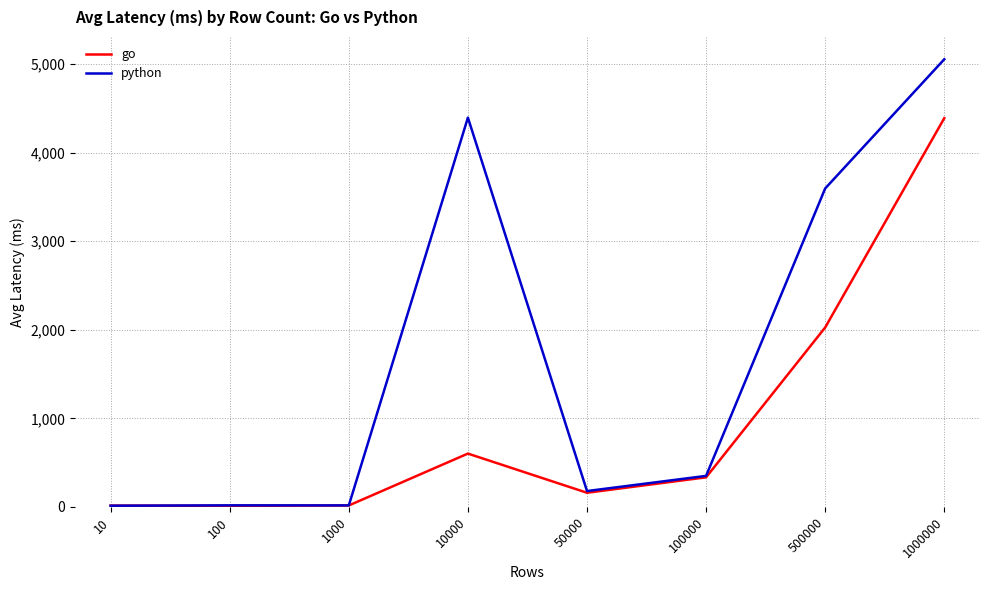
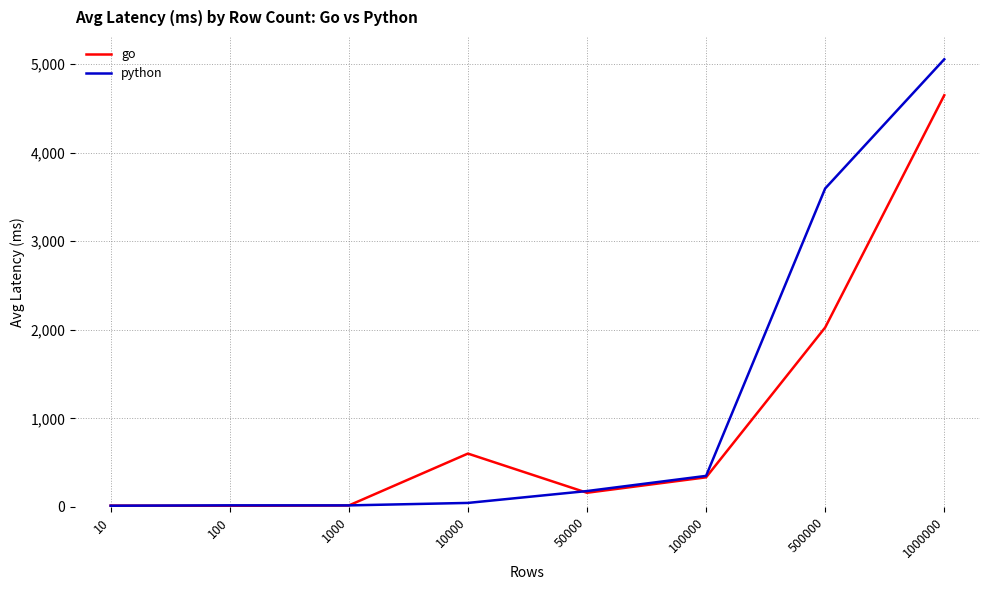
python, 10000: 4,400 -> 0
go, 1000000: 4,400 -> 4,600
